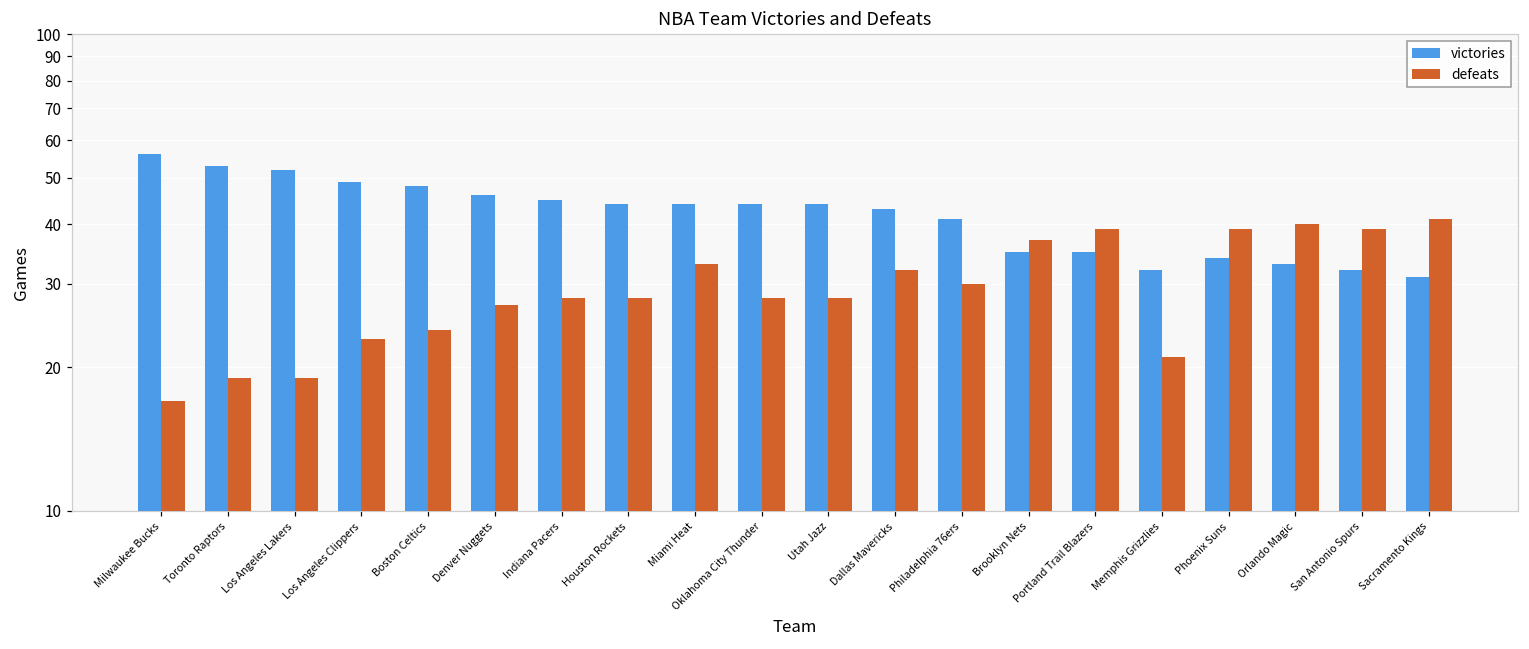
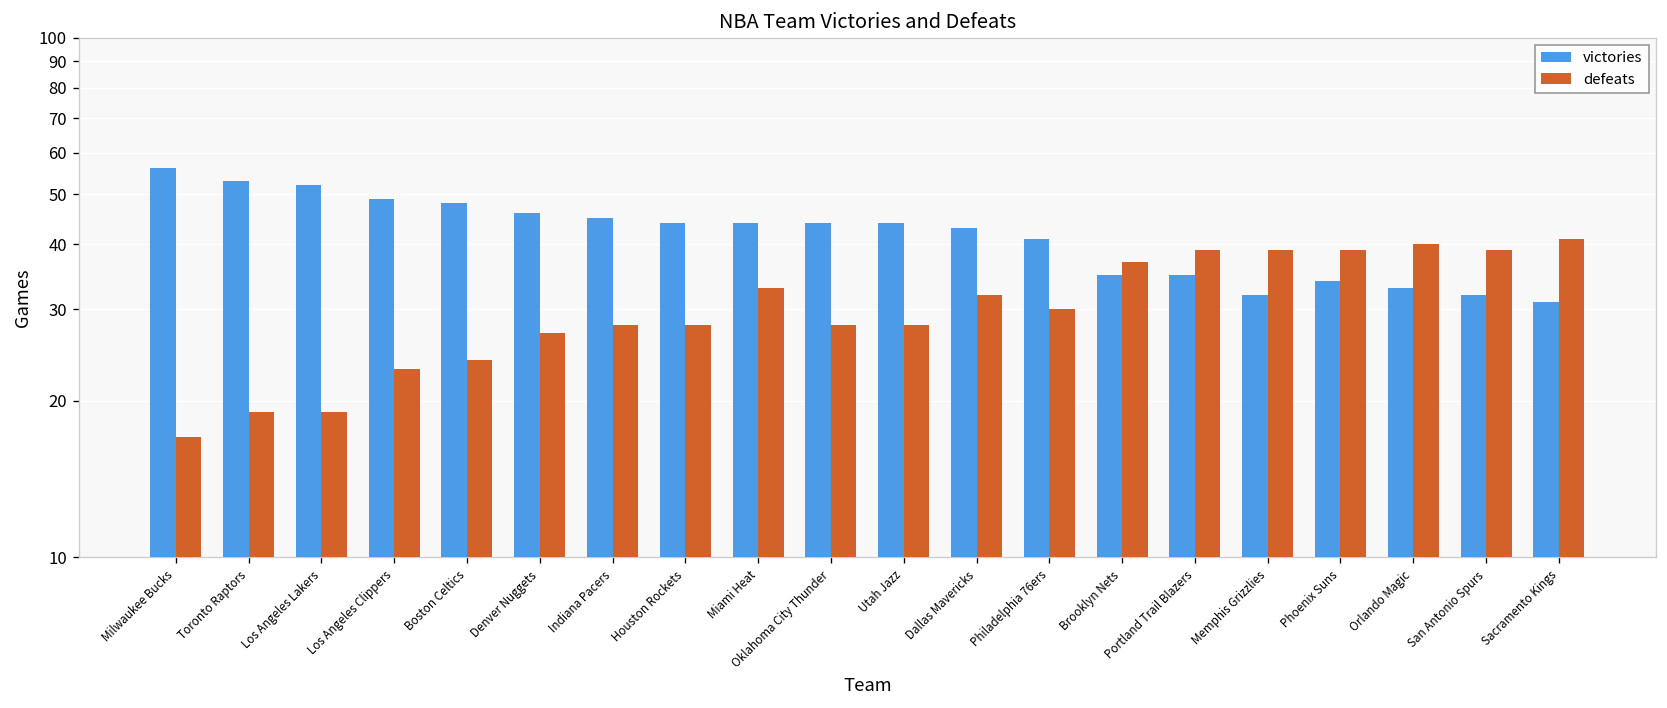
defeats, Memphis Grizzlies: 21 -> 39
